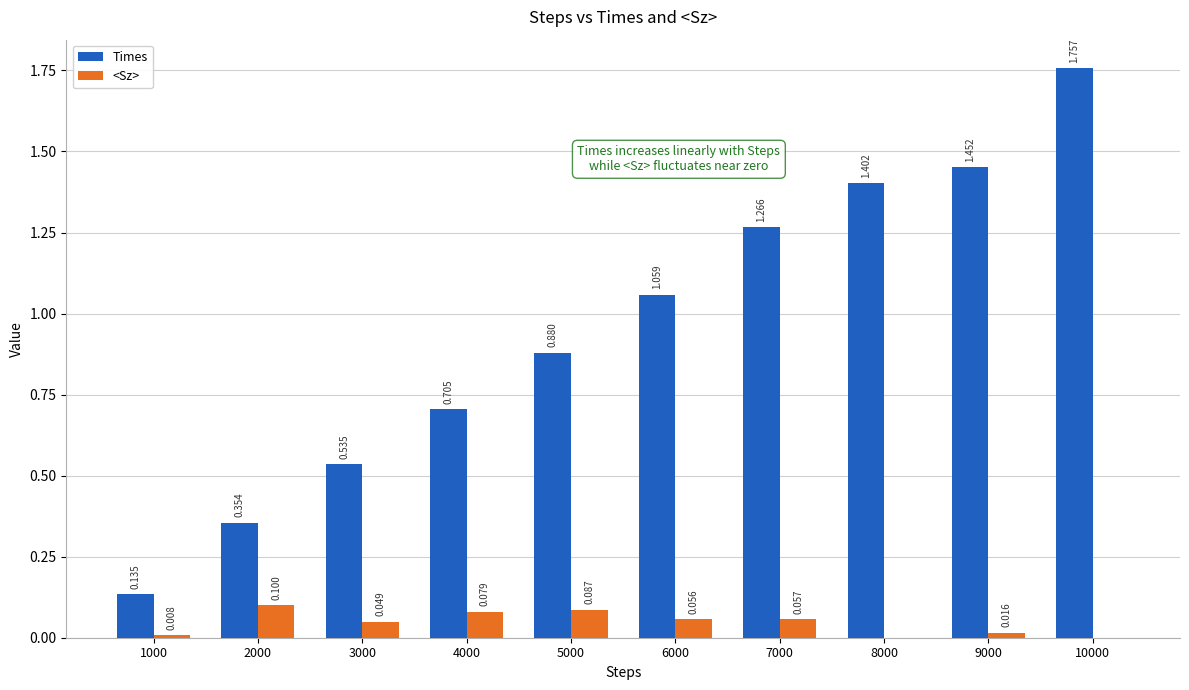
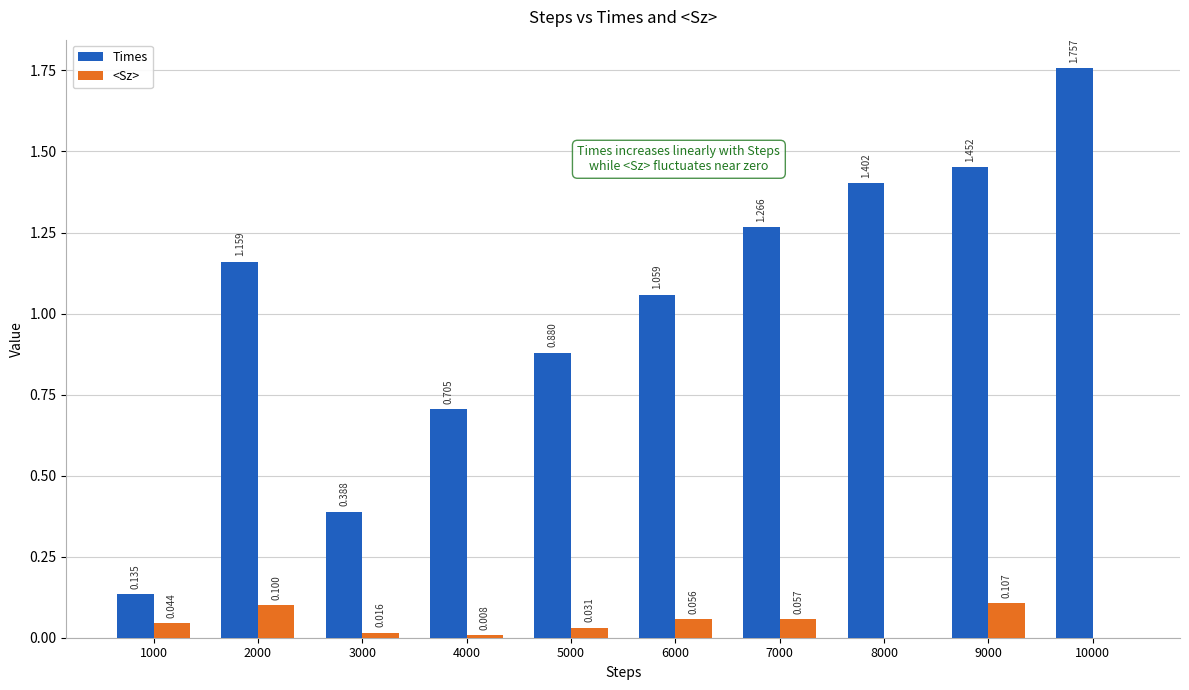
<Sz>, 1000: 0.008 -> 0.044
Times, 2000: 0.354 -> 1.159
Times, 3000: 0.535 -> 0.388
<Sz>, 3000: 0.049 -> 0.016
<Sz>, 4000: 0.079 -> 0.008
<Sz>, 5000: 0.087 -> 0.031
<Sz>, 9000: 0.016 -> 0.107
